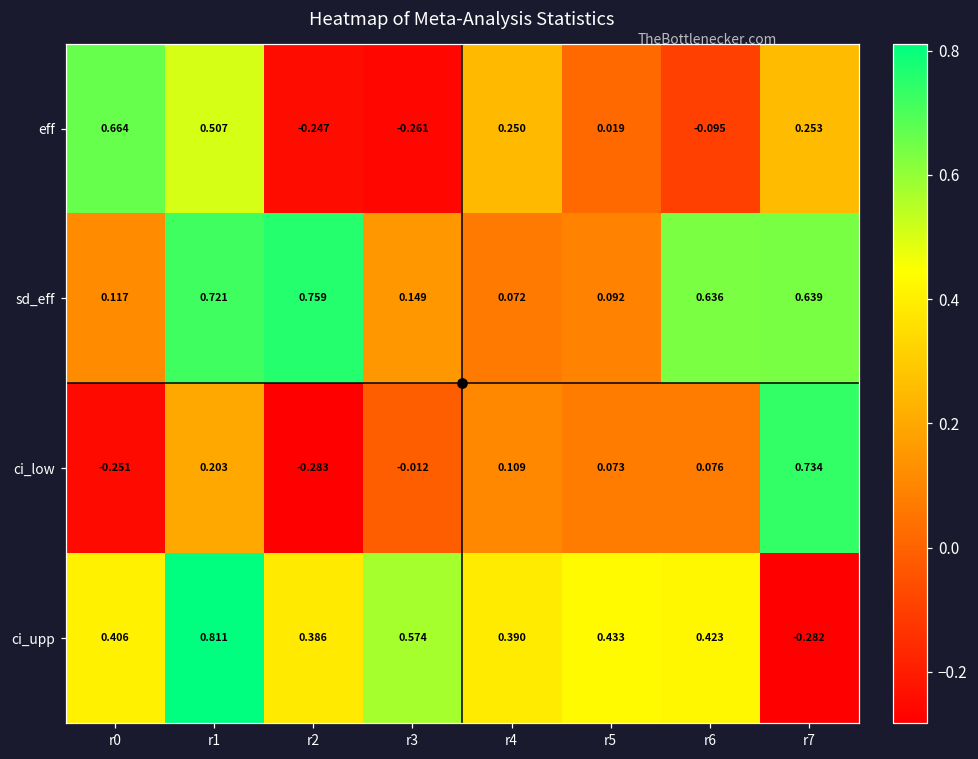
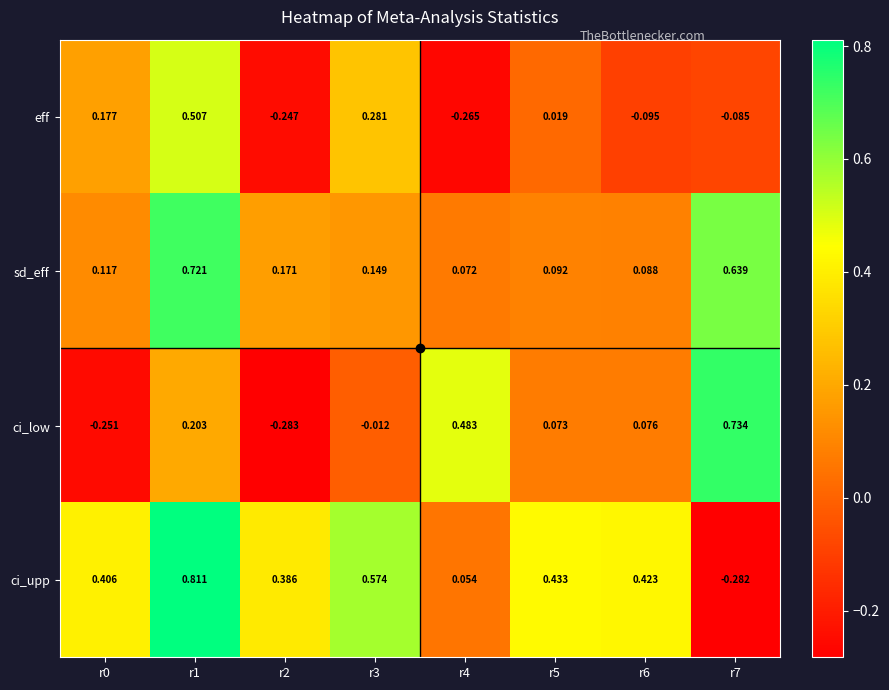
eff, r0: 0.664 -> 0.177
eff, r3: -0.261 -> 0.281
eff, r4: 0.250 -> -0.265
eff, r7: 0.253 -> -0.085
sd_eff, r2: 0.759 -> 0.171
sd_eff, r6: 0.636 -> 0.088
ci_low, r4: 0.109 -> 0.483
ci_upp, r4: 0.390 -> 0.054
